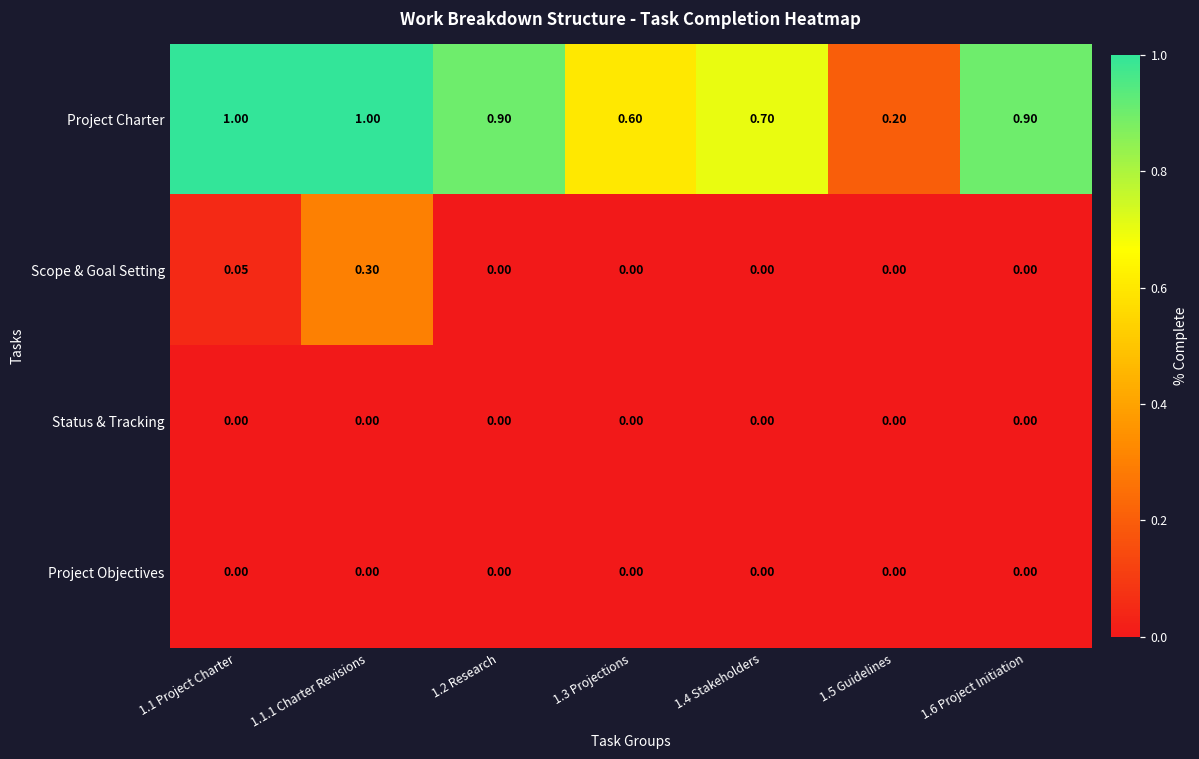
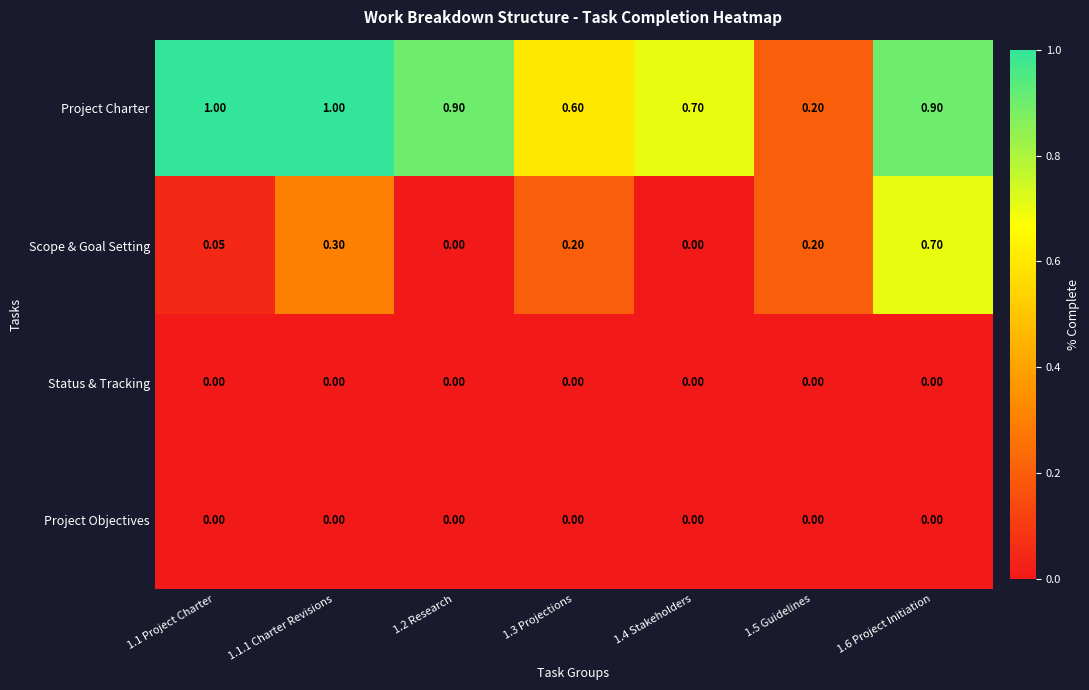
Scope & Goal Setting, 1.3 Projections: 0.00 -> 0.20
Scope & Goal Setting, 1.5 Guidelines: 0.00 -> 0.20
Scope & Goal Setting, 1.6 Project Initiation: 0.00 -> 0.70
